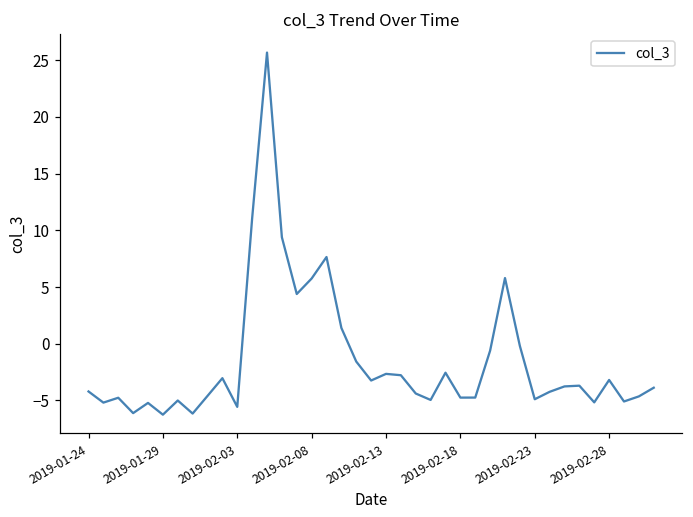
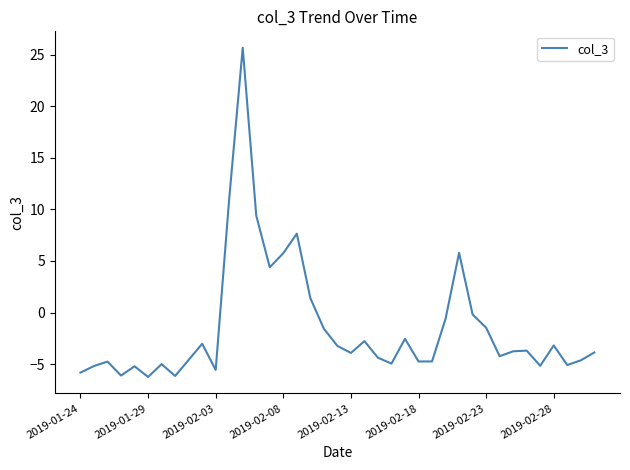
2019-01-24: -4.2 -> -5.8
2019-02-13: -2.7 -> -3.9
2019-02-23: -4.9 -> -1.5
